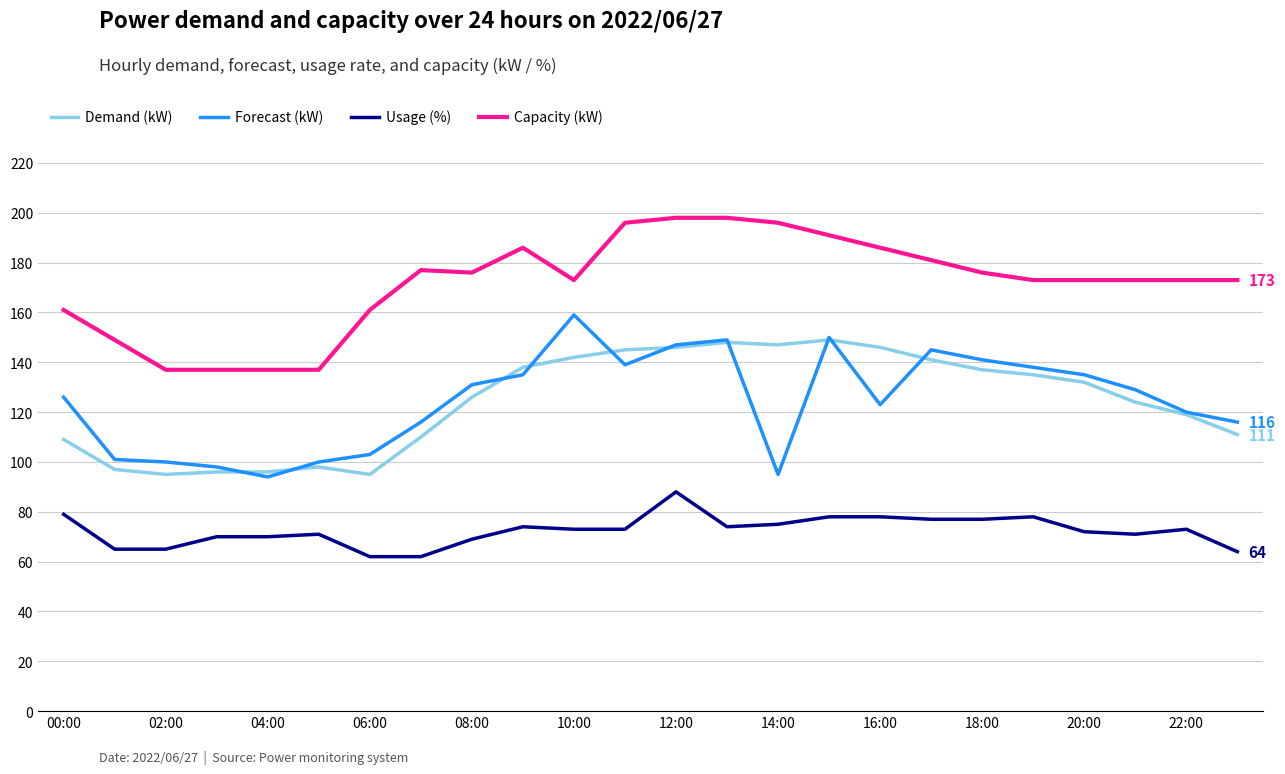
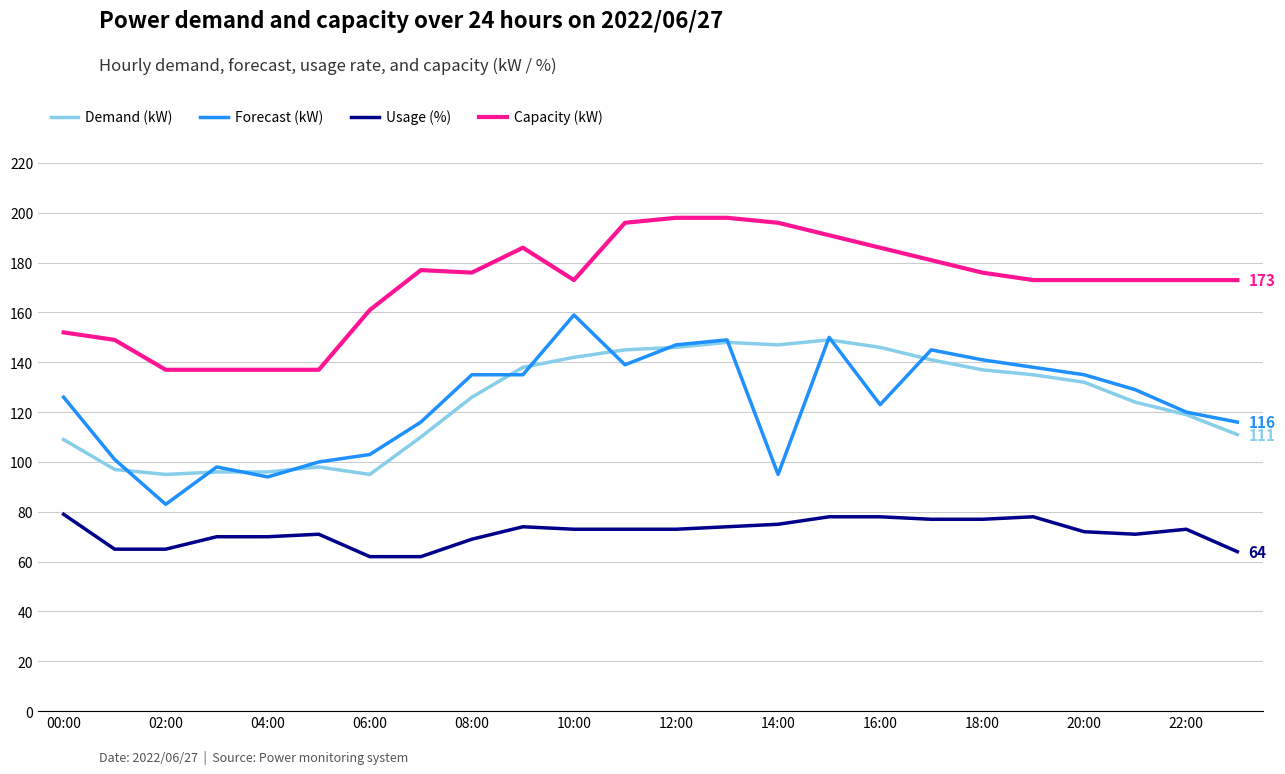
Capacity (kW), 00:00: 161 -> 152
Forecast (kW), 02:00: 100 -> 83
Forecast (kW), 08:00: 131 -> 135
Usage (%), 12:00: 88 -> 73
